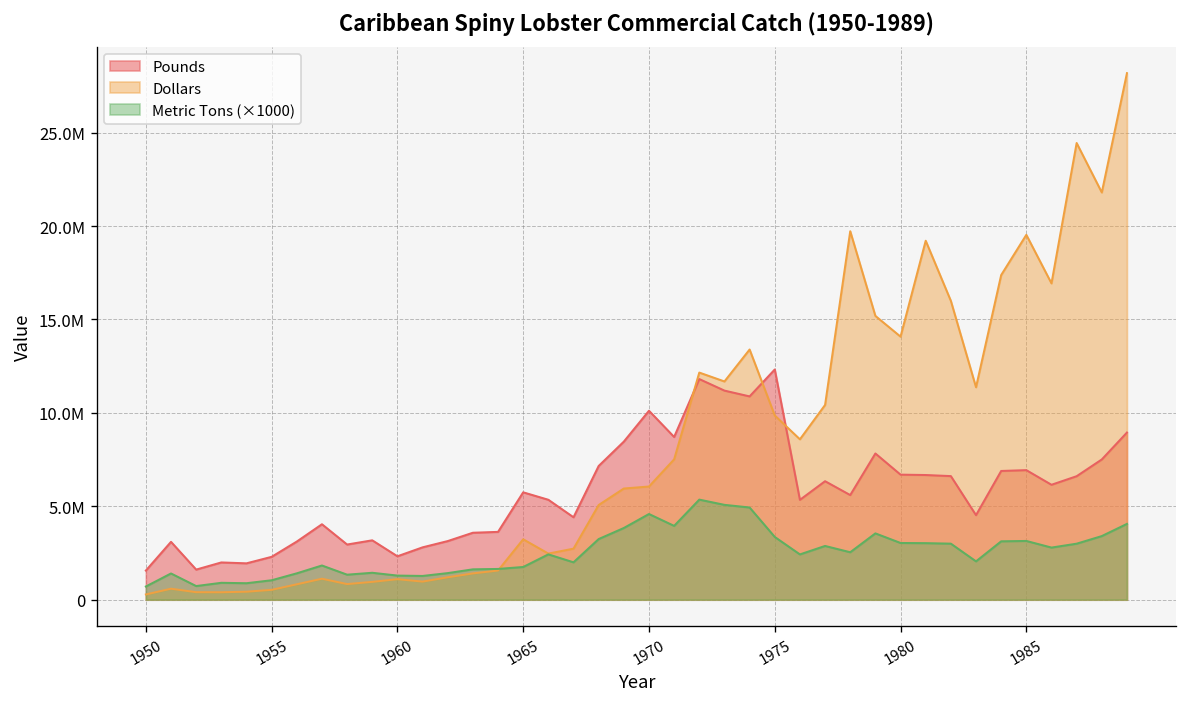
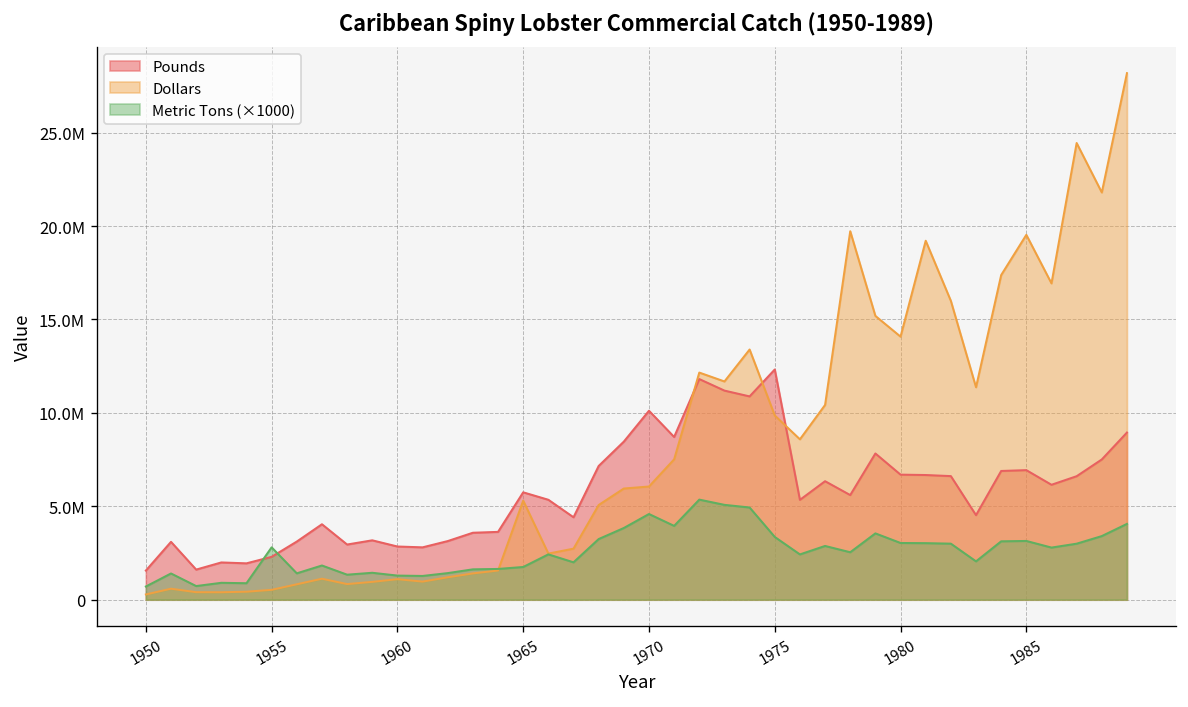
Metric Tons (×1000), 1955: 1000000 -> 2800000
Pounds, 1960: 2300000 -> 2800000
Dollars, 1965: 3200000 -> 5300000
